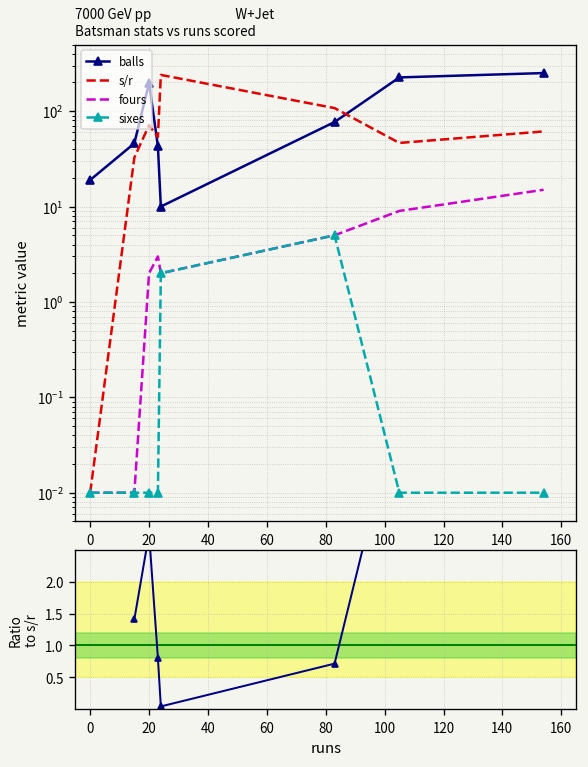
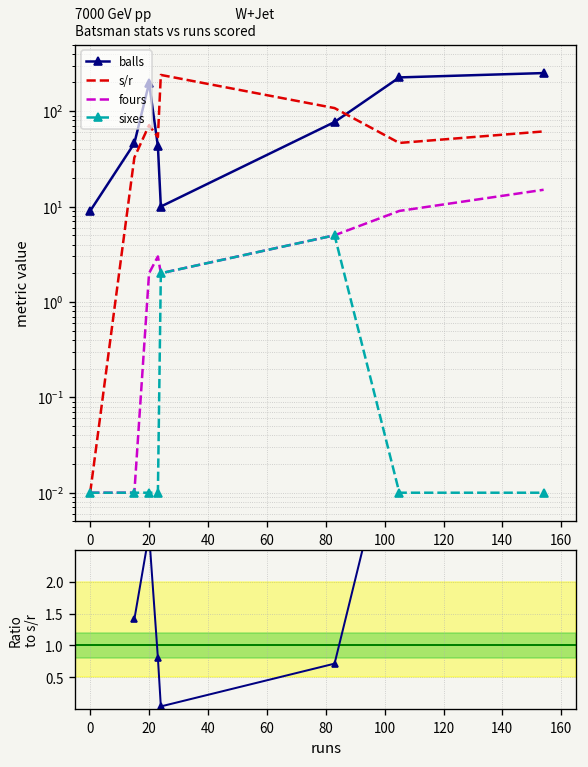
7000 GeV pp W+Jet Batsman stats vs runs scored, balls, 0: 19 -> 9
